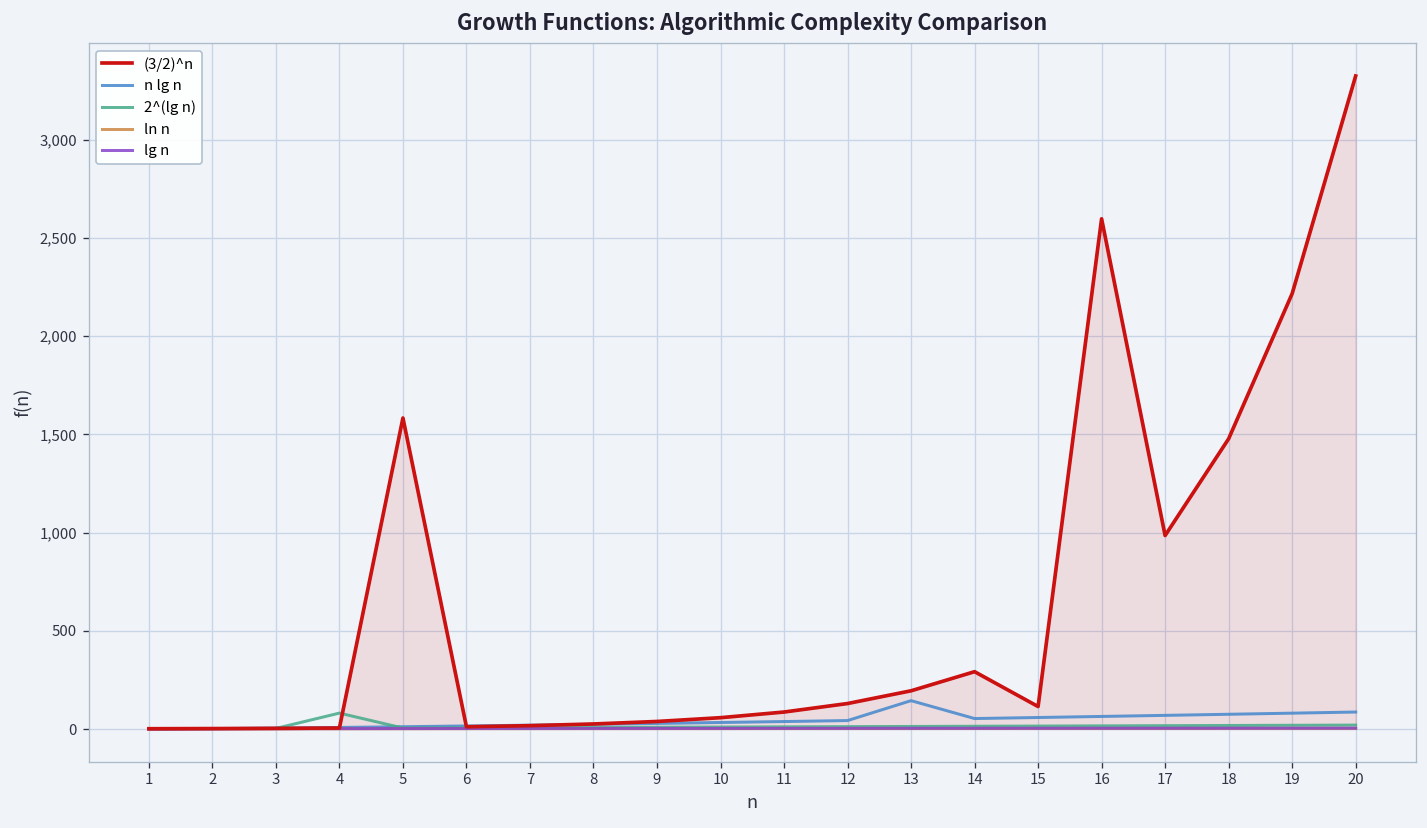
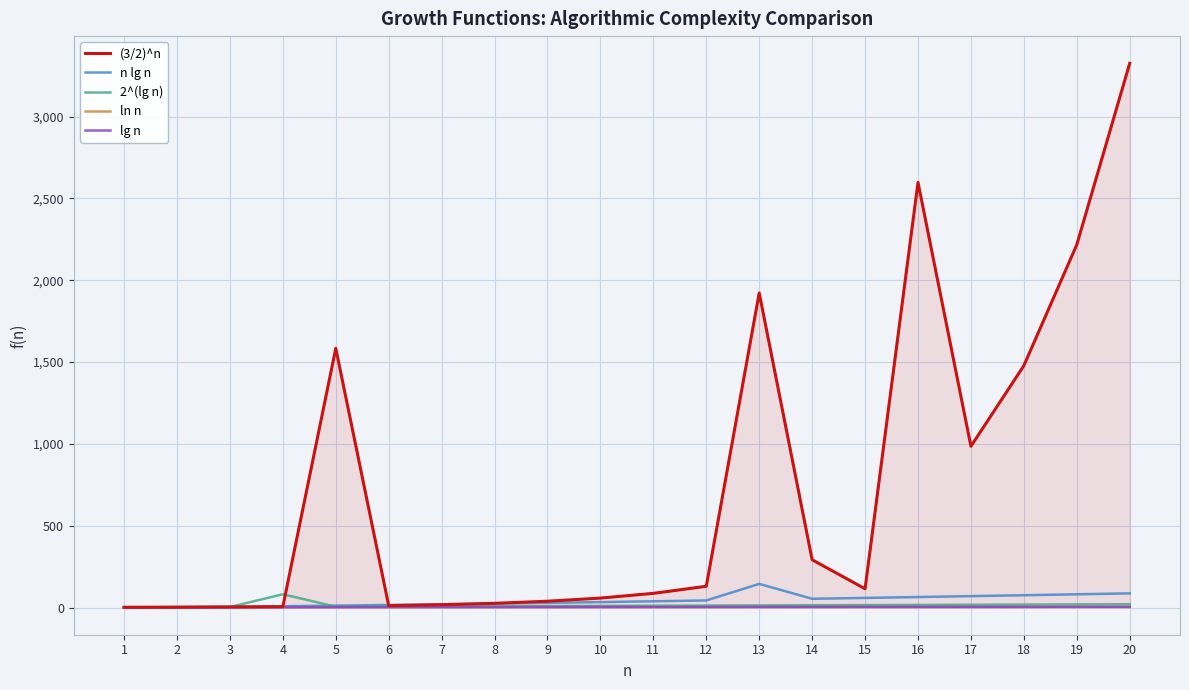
(3/2)^n, 13: 190 -> 1,920
